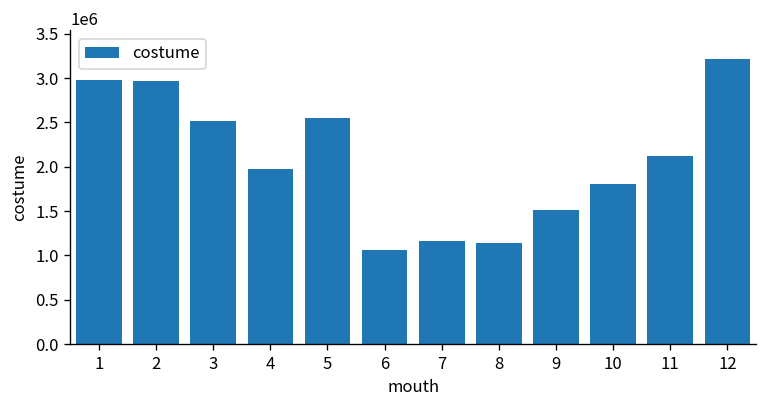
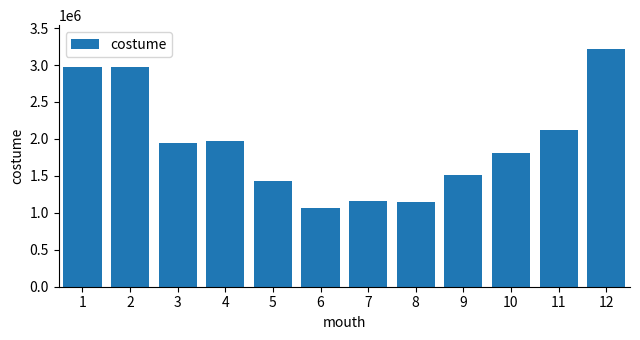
3: 2500000 -> 1900000
5: 2500000 -> 1400000
